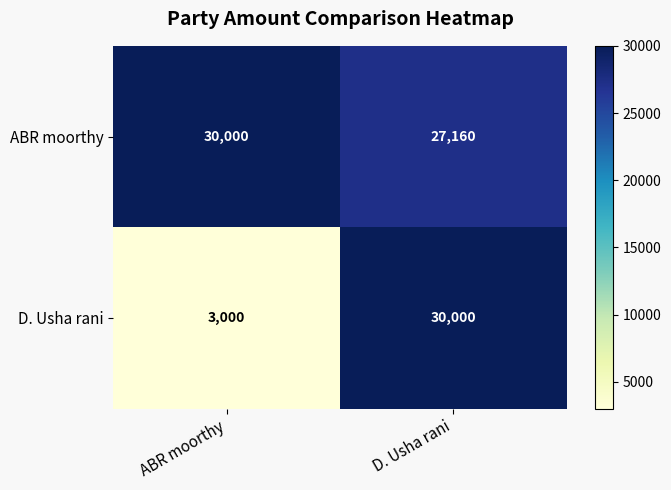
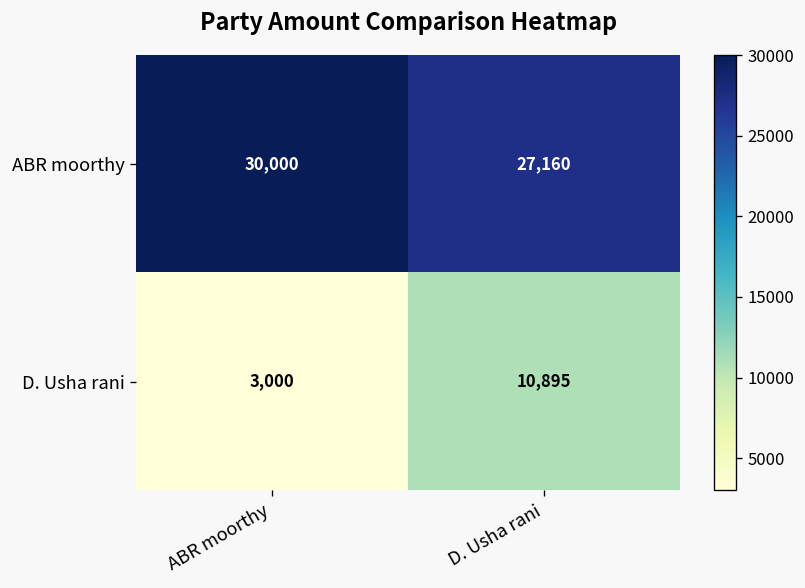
D. Usha rani, D. Usha rani: 30,000 -> 10,895
